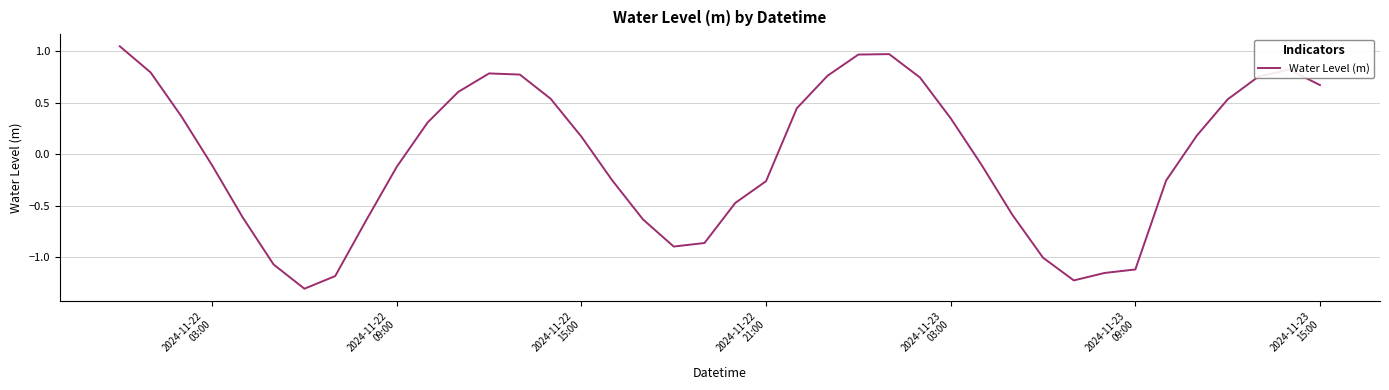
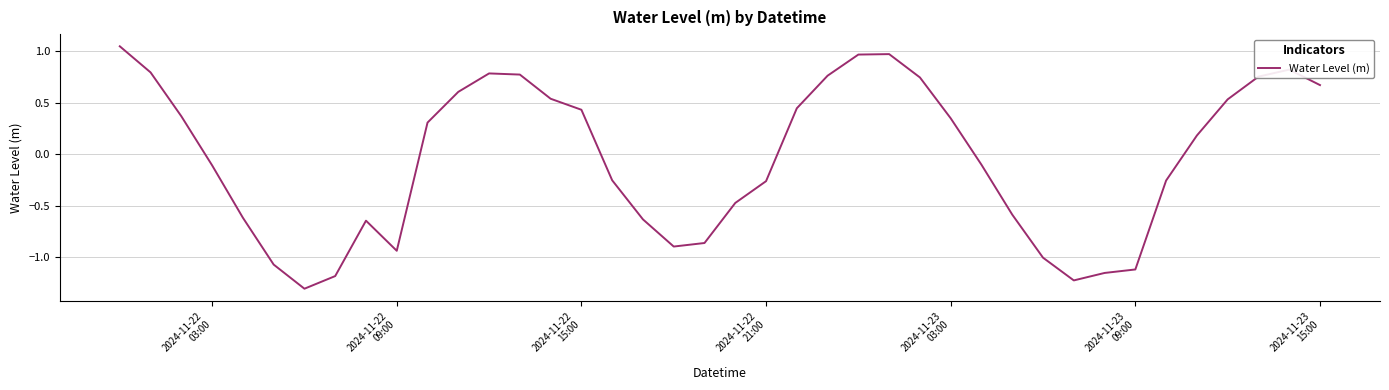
2024-11-22 09:00: -0.12 -> -0.94
2024-11-22 15:00: 0.17 -> 0.43
